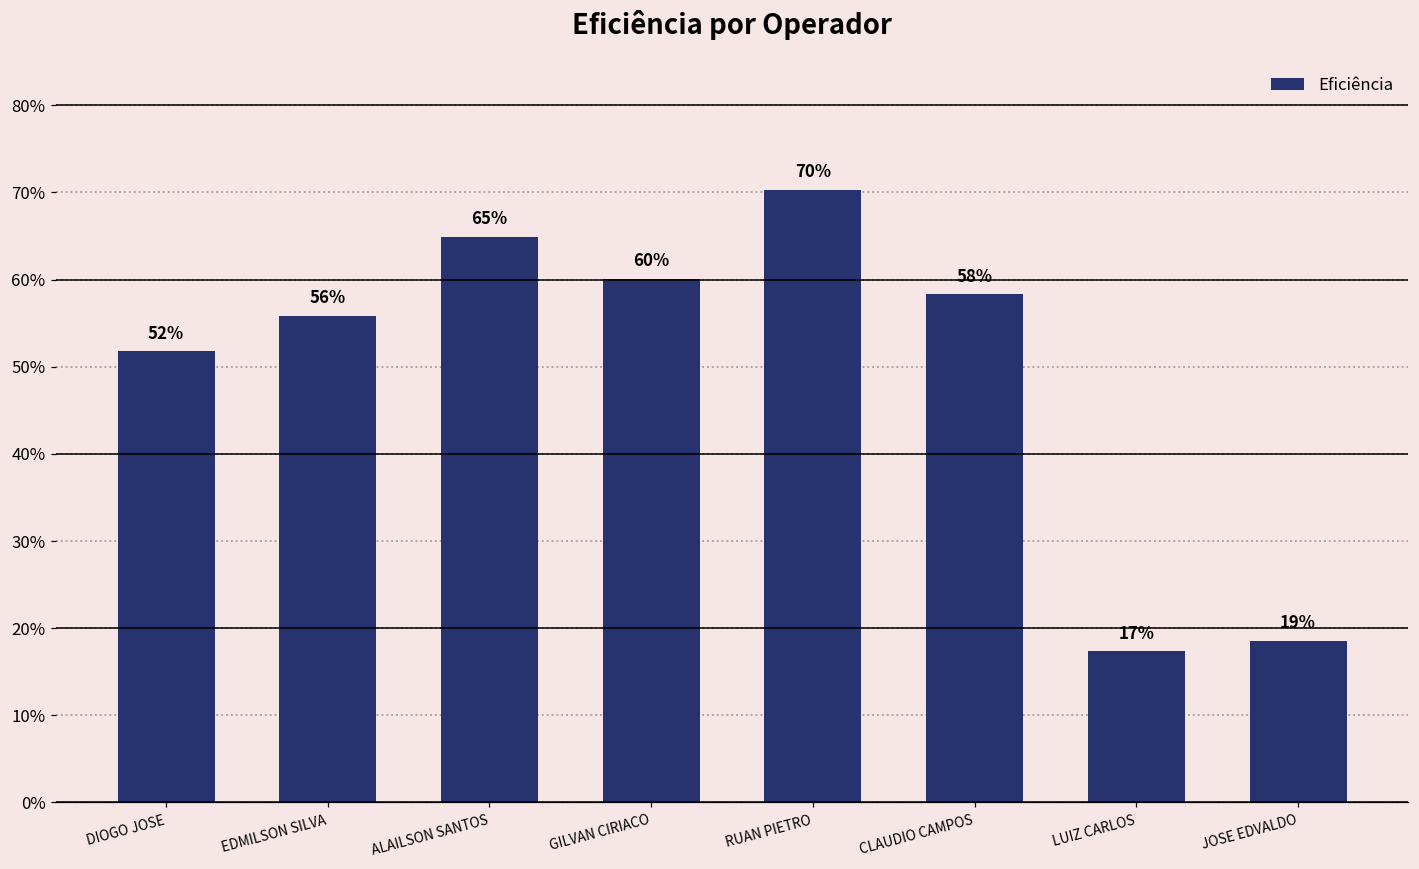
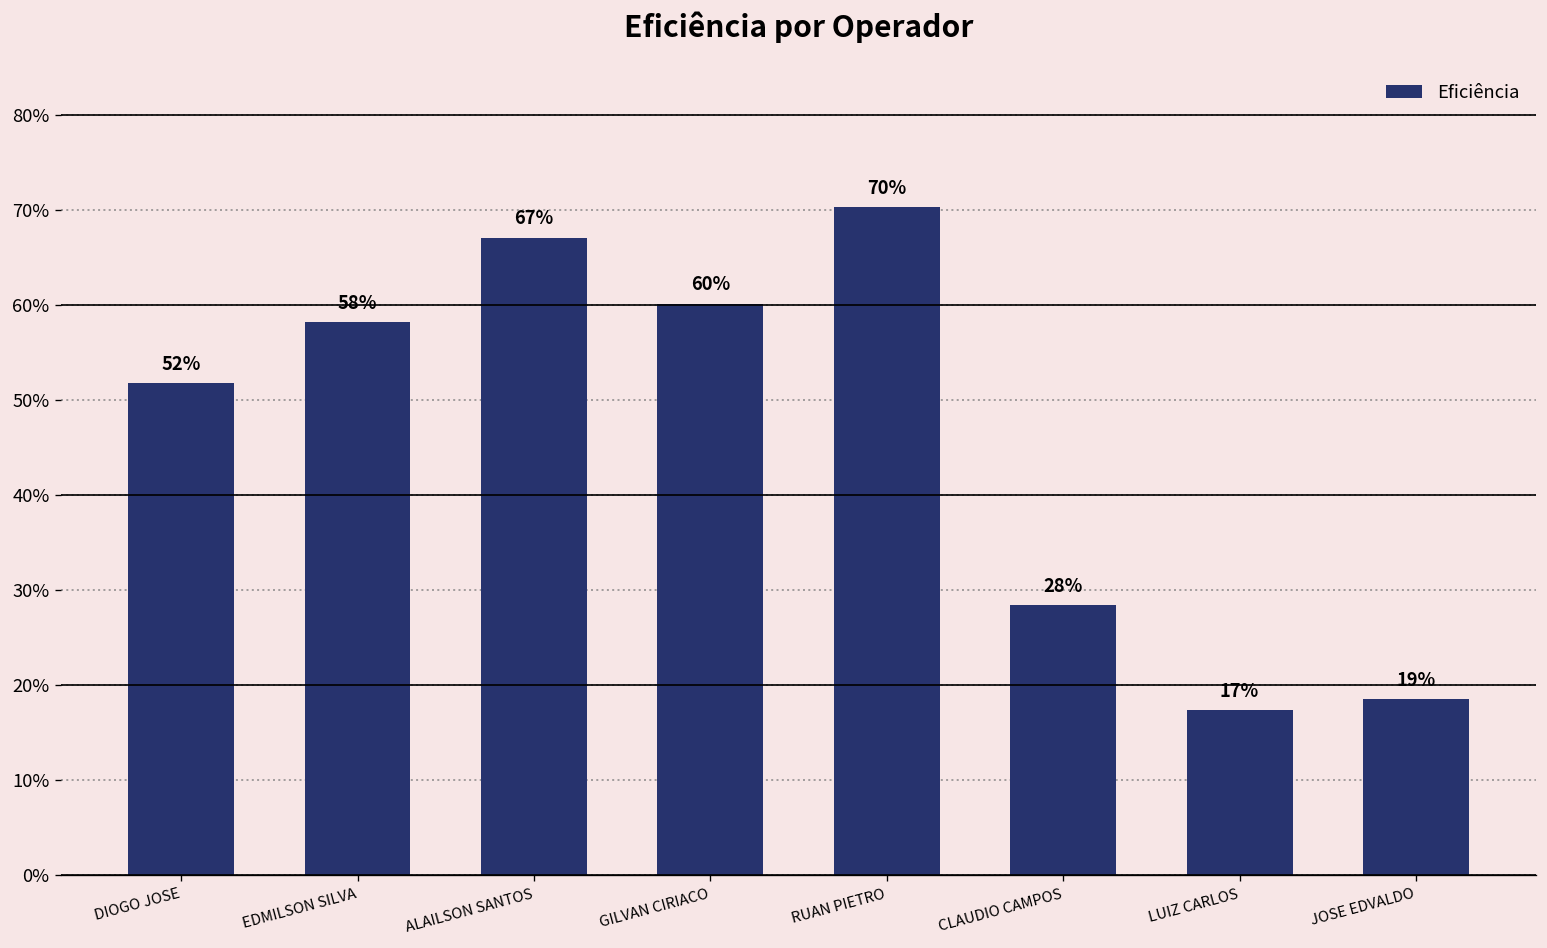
EDMILSON SILVA: 56% -> 58%
ALAILSON SANTOS: 65% -> 67%
CLAUDIO CAMPOS: 58% -> 28%
